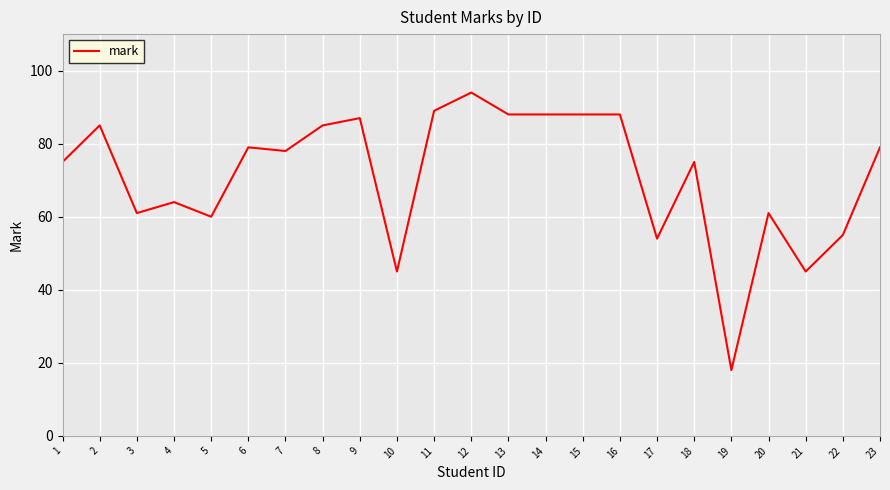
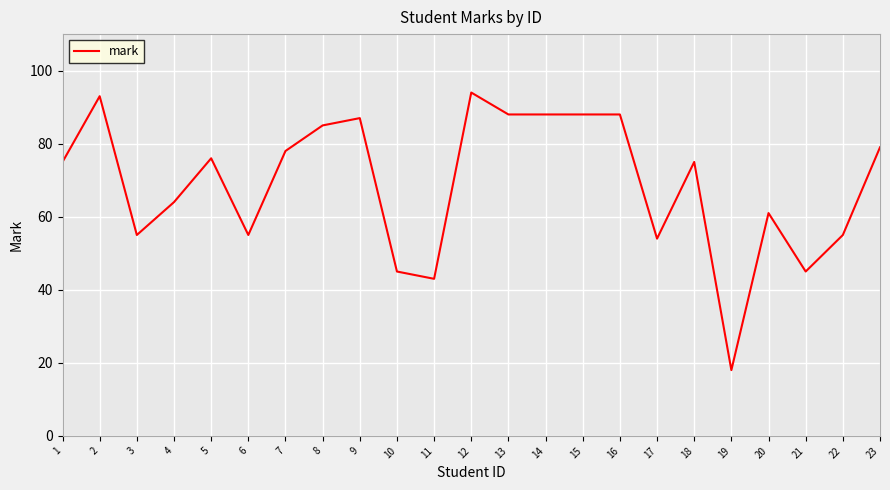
2: 85 -> 93
3: 61 -> 55
5: 60 -> 76
6: 79 -> 55
11: 89 -> 43
